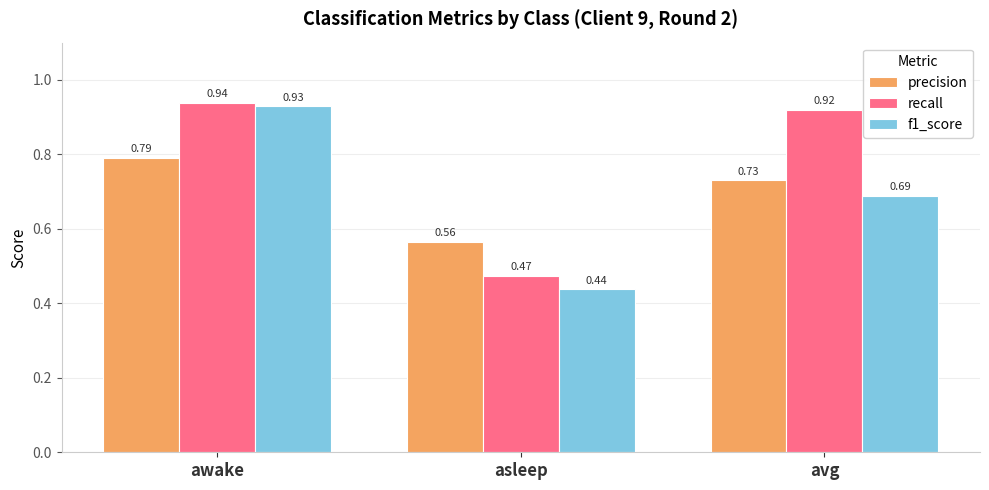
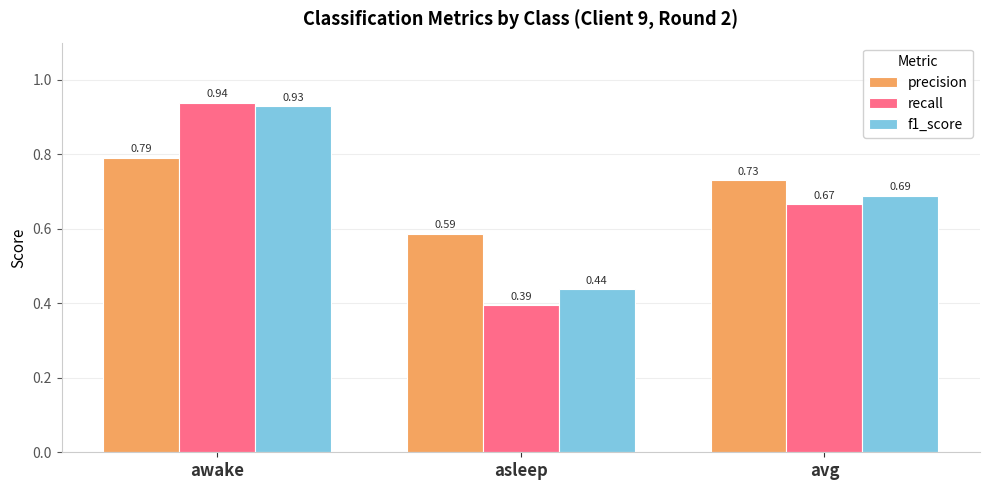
precision, asleep: 0.56 -> 0.59
recall, asleep: 0.47 -> 0.39
recall, avg: 0.92 -> 0.67
